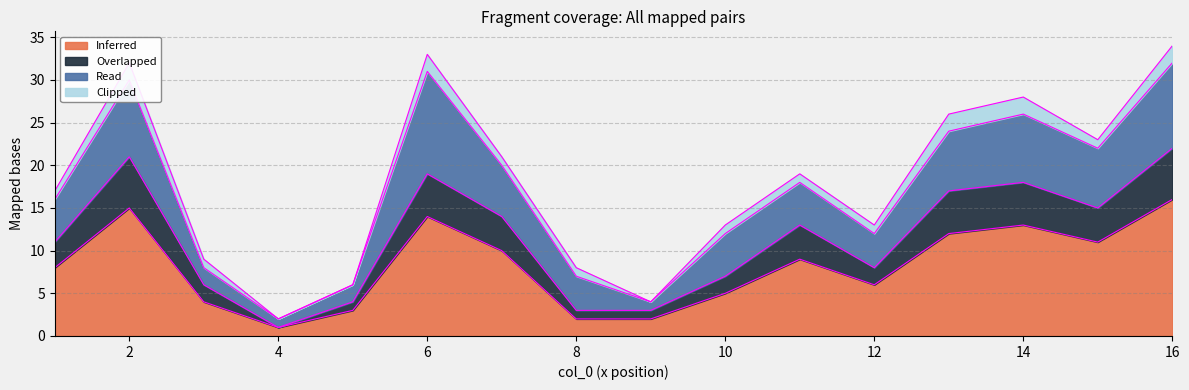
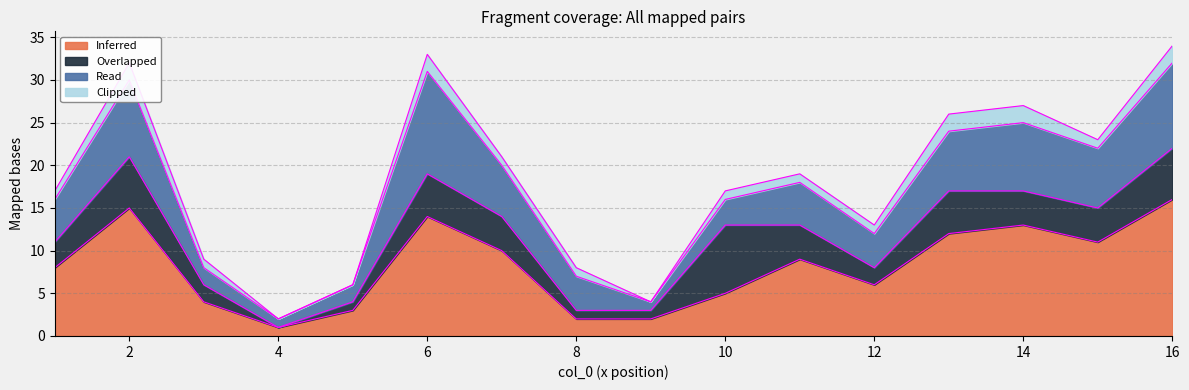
Overlapped, 10: 2 -> 8
Read, 10: 5 -> 3
Overlapped, 14: 5 -> 4
